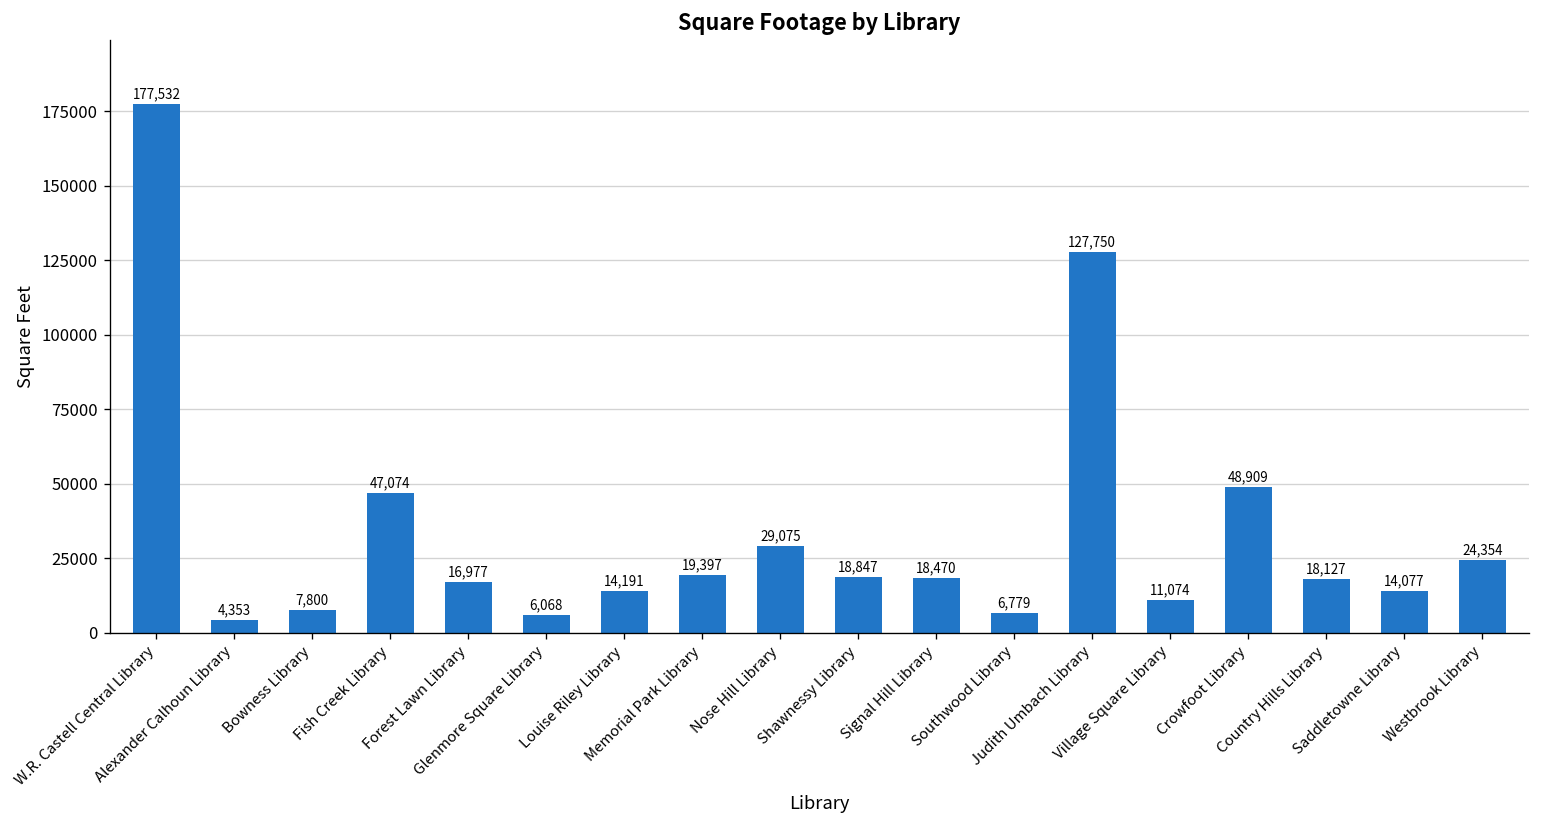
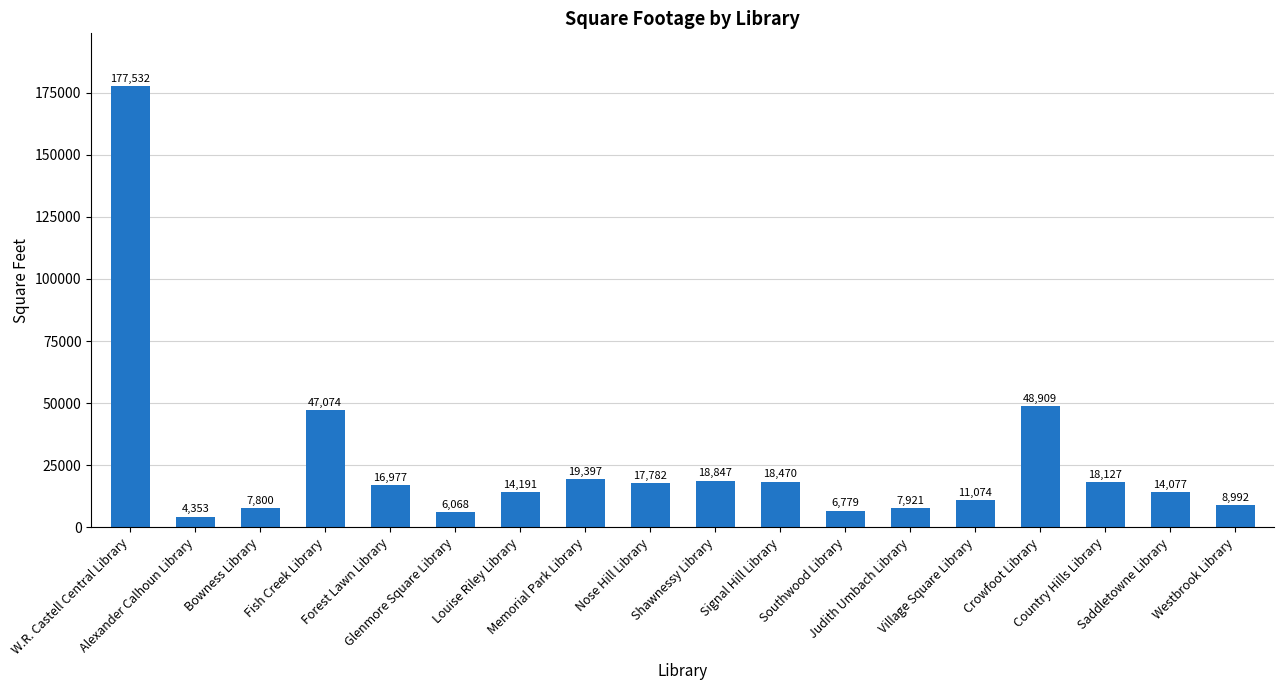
Nose Hill Library: 29,075 -> 17,782
Judith Umbach Library: 127,750 -> 7,921
Westbrook Library: 24,354 -> 8,992
